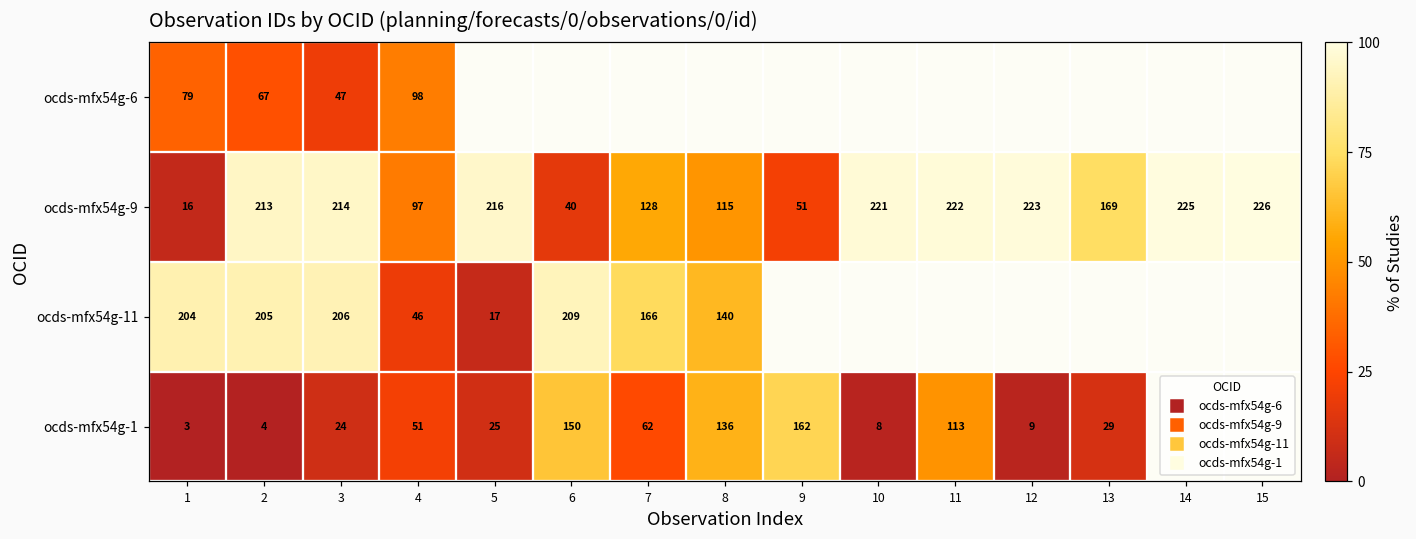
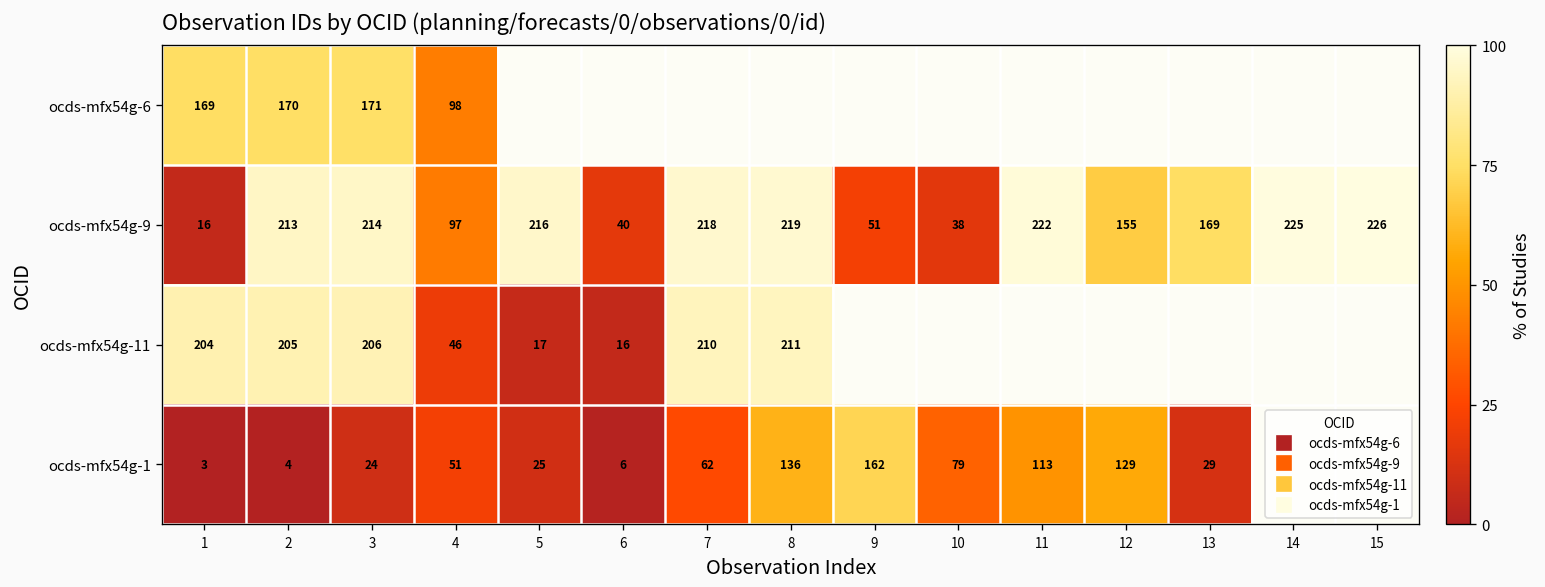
ocds-mfx54g-6, 1: 79 -> 169
ocds-mfx54g-6, 2: 67 -> 170
ocds-mfx54g-6, 3: 47 -> 171
ocds-mfx54g-9, 7: 128 -> 218
ocds-mfx54g-9, 8: 115 -> 219
ocds-mfx54g-9, 10: 221 -> 38
ocds-mfx54g-9, 12: 223 -> 155
ocds-mfx54g-11, 6: 209 -> 16
ocds-mfx54g-11, 7: 166 -> 210
ocds-mfx54g-11, 8: 140 -> 211
ocds-mfx54g-1, 6: 150 -> 6
ocds-mfx54g-1, 10: 8 -> 79
ocds-mfx54g-1, 12: 9 -> 129
